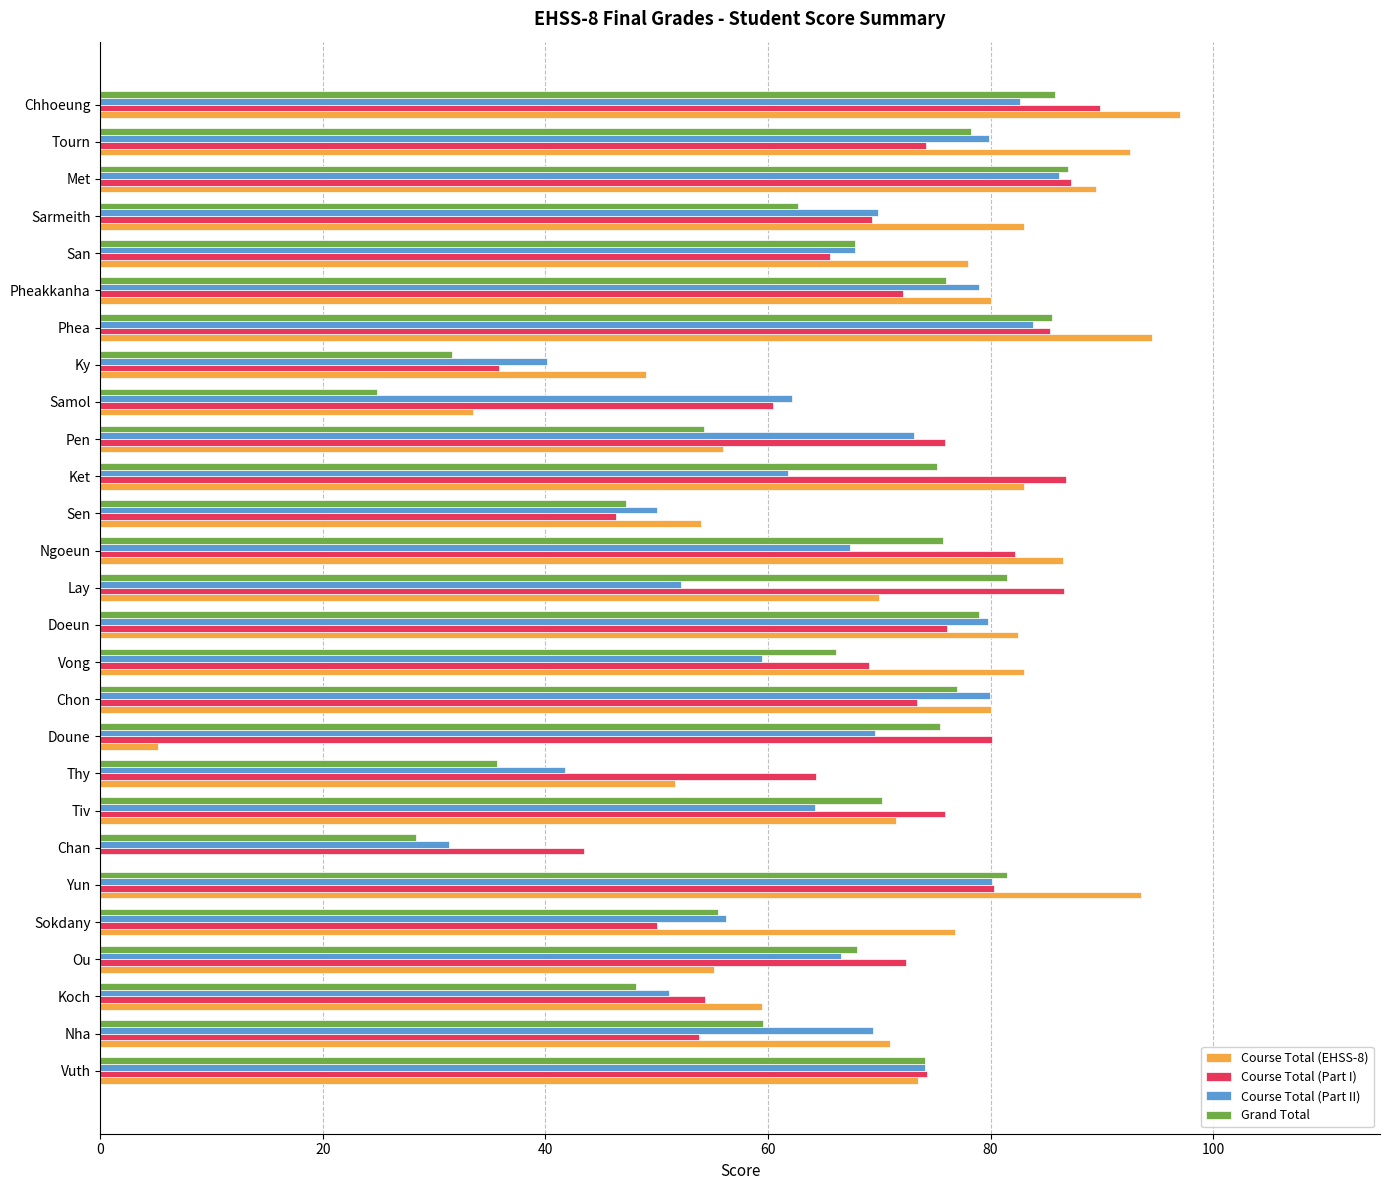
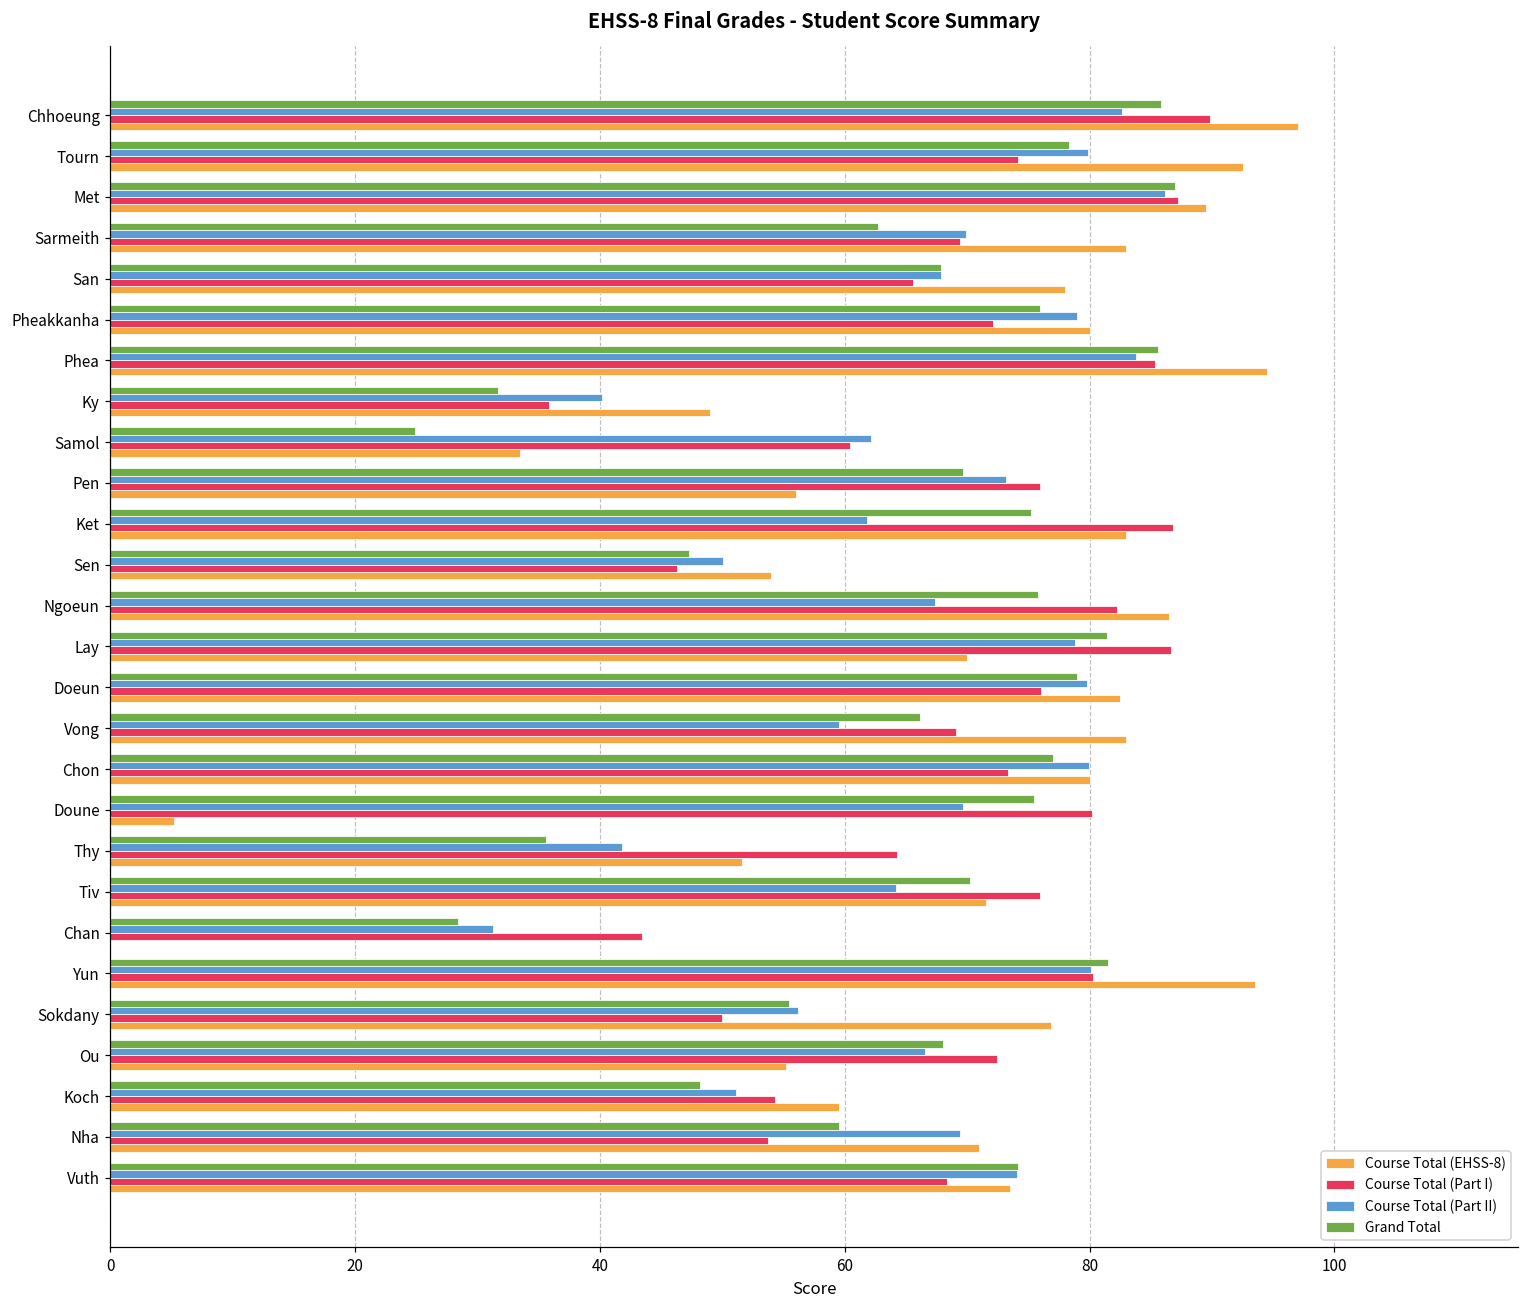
Grand Total, Pen: 54.3 -> 69.7
Course Total (Part II), Lay: 52.1 -> 78.8
Course Total (Part I), Vuth: 74.3 -> 68.4
